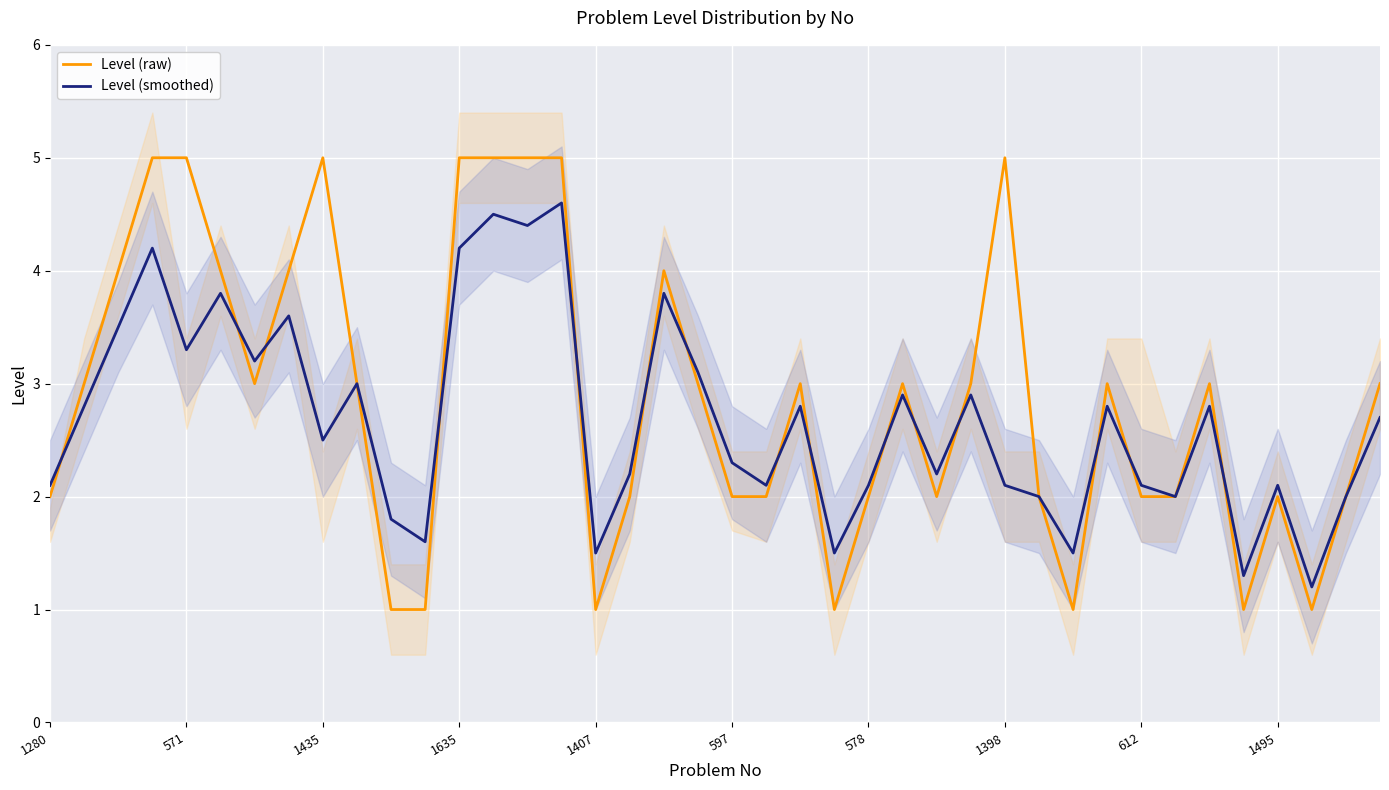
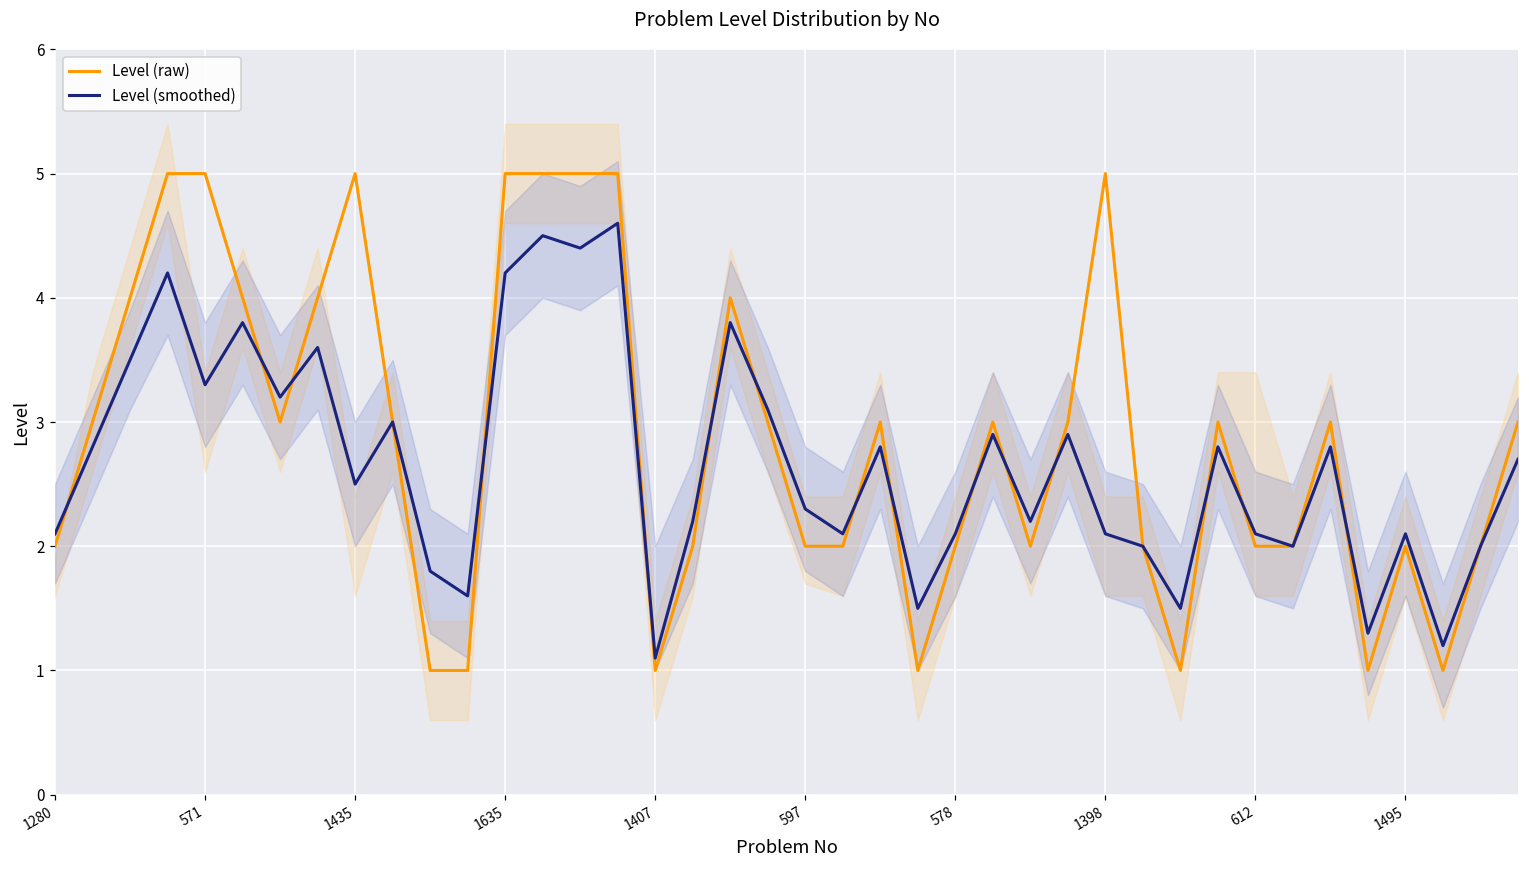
Level (smoothed), 1407: 1.5 -> 1.1
